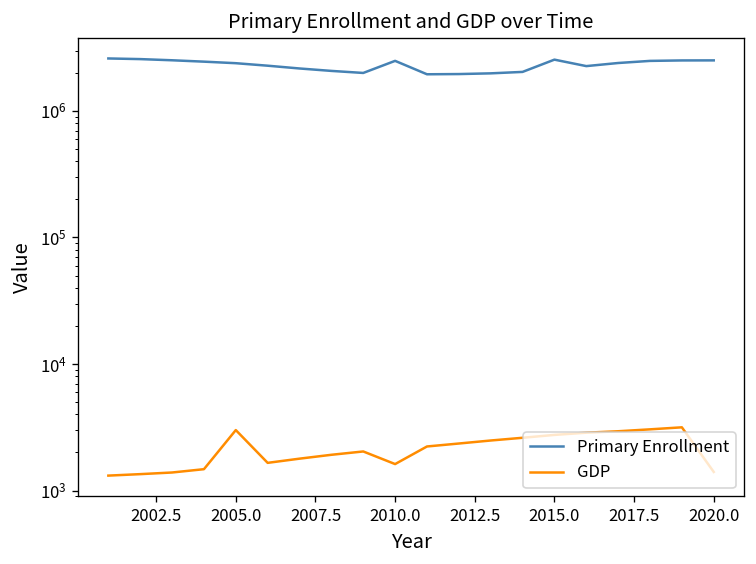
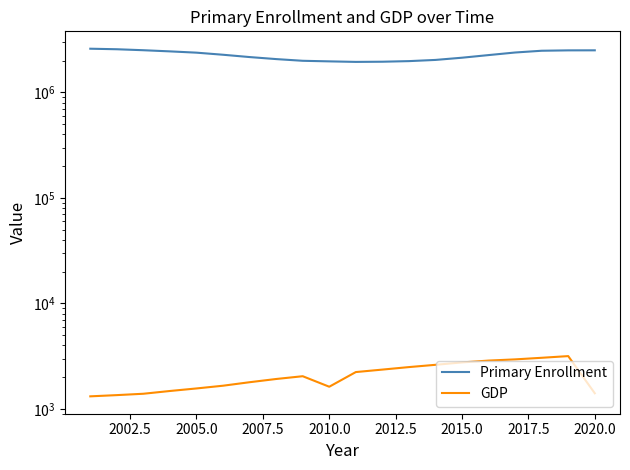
GDP, 2005.0: 3000 -> 1600
Primary Enrollment, 2010.0: 2500000 -> 2000000
Primary Enrollment, 2015.0: 2500000 -> 2100000
